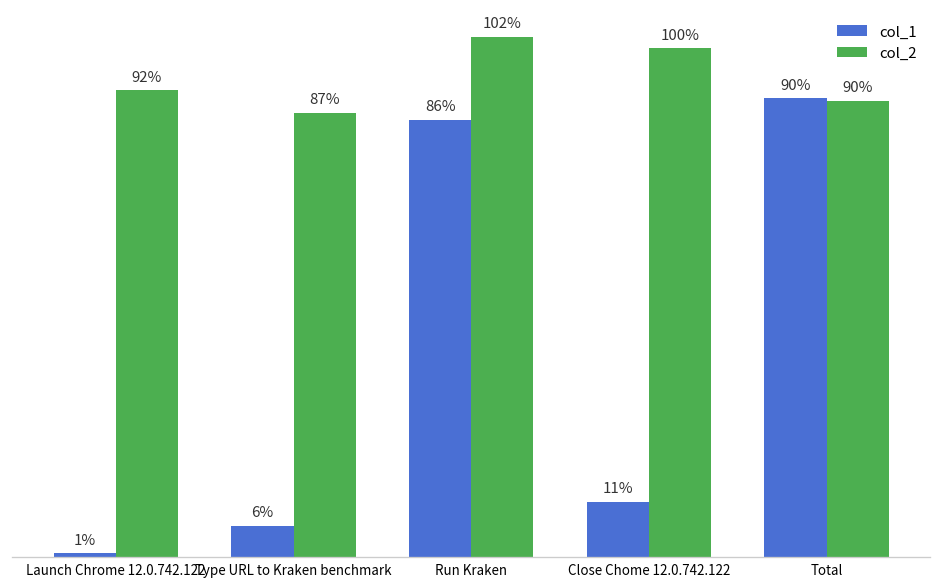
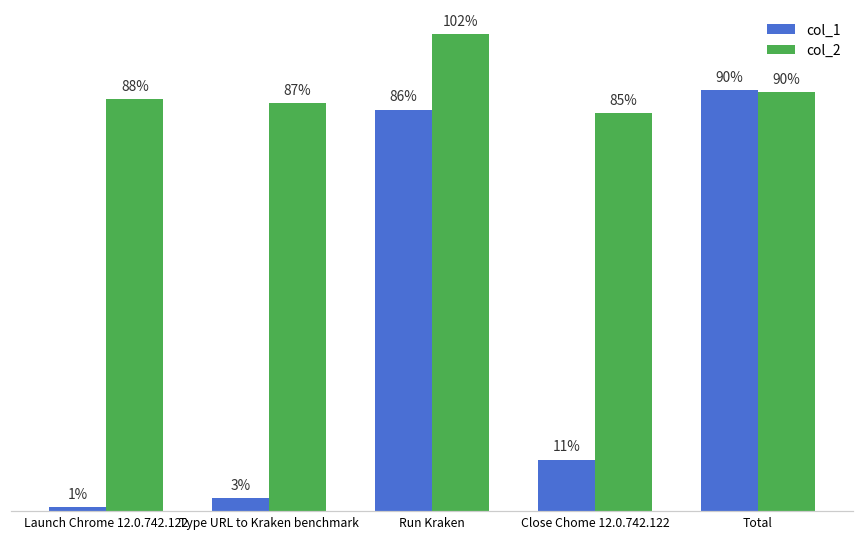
col_2, Launch Chrome 12.0.742.122: 92% -> 88%
col_1, Type URL to Kraken benchmark: 6% -> 3%
col_2, Close Chome 12.0.742.122: 100% -> 85%
